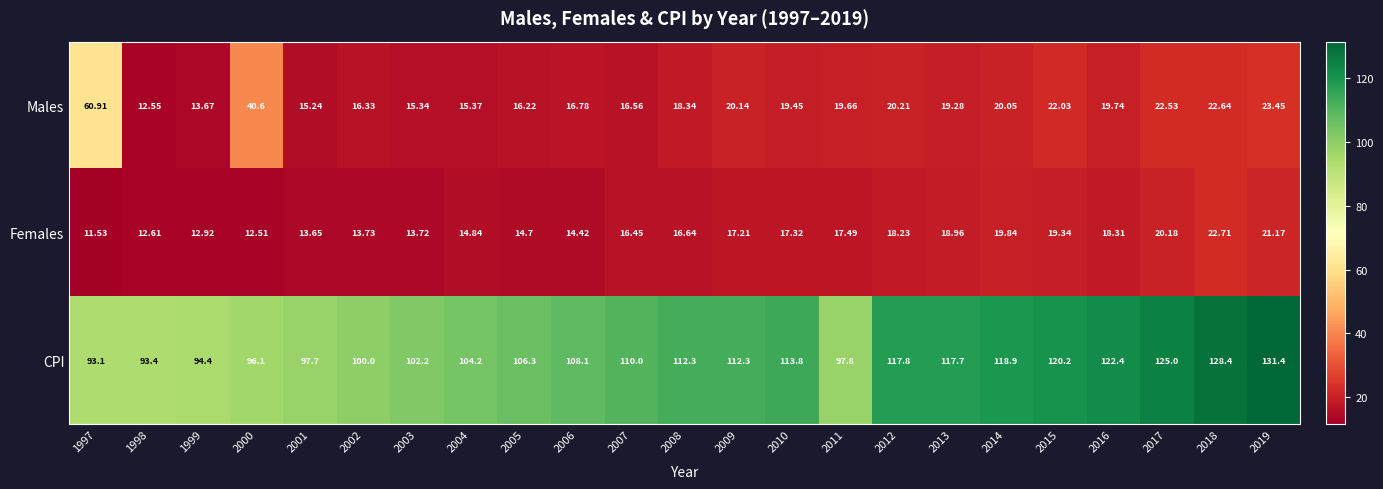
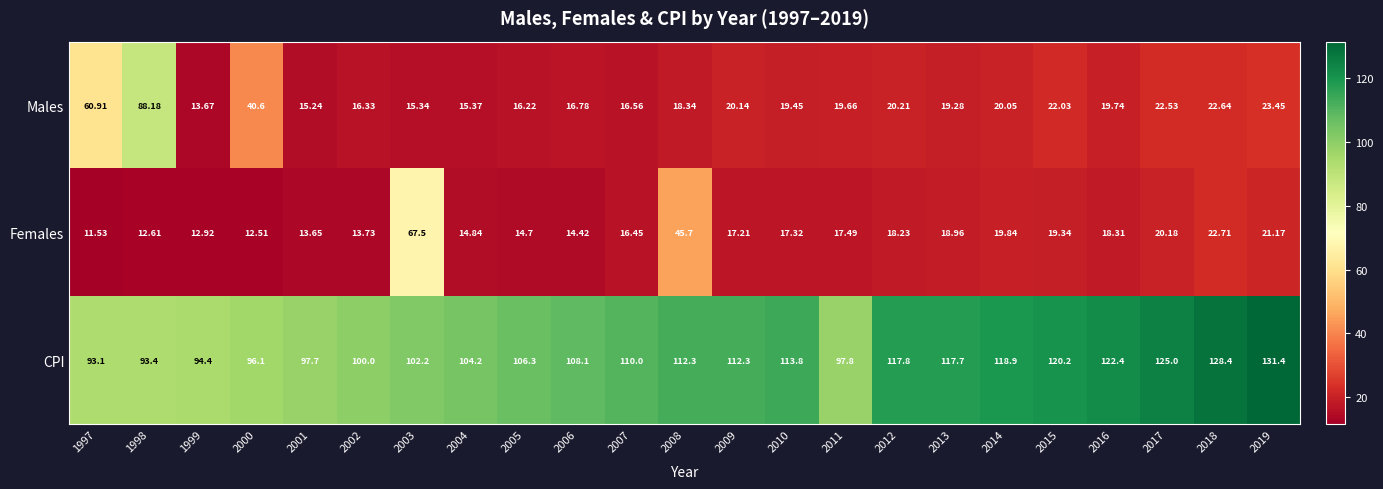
Males, 1998: 12.55 -> 88.18
Females, 2003: 13.72 -> 67.5
Females, 2008: 16.64 -> 45.7
